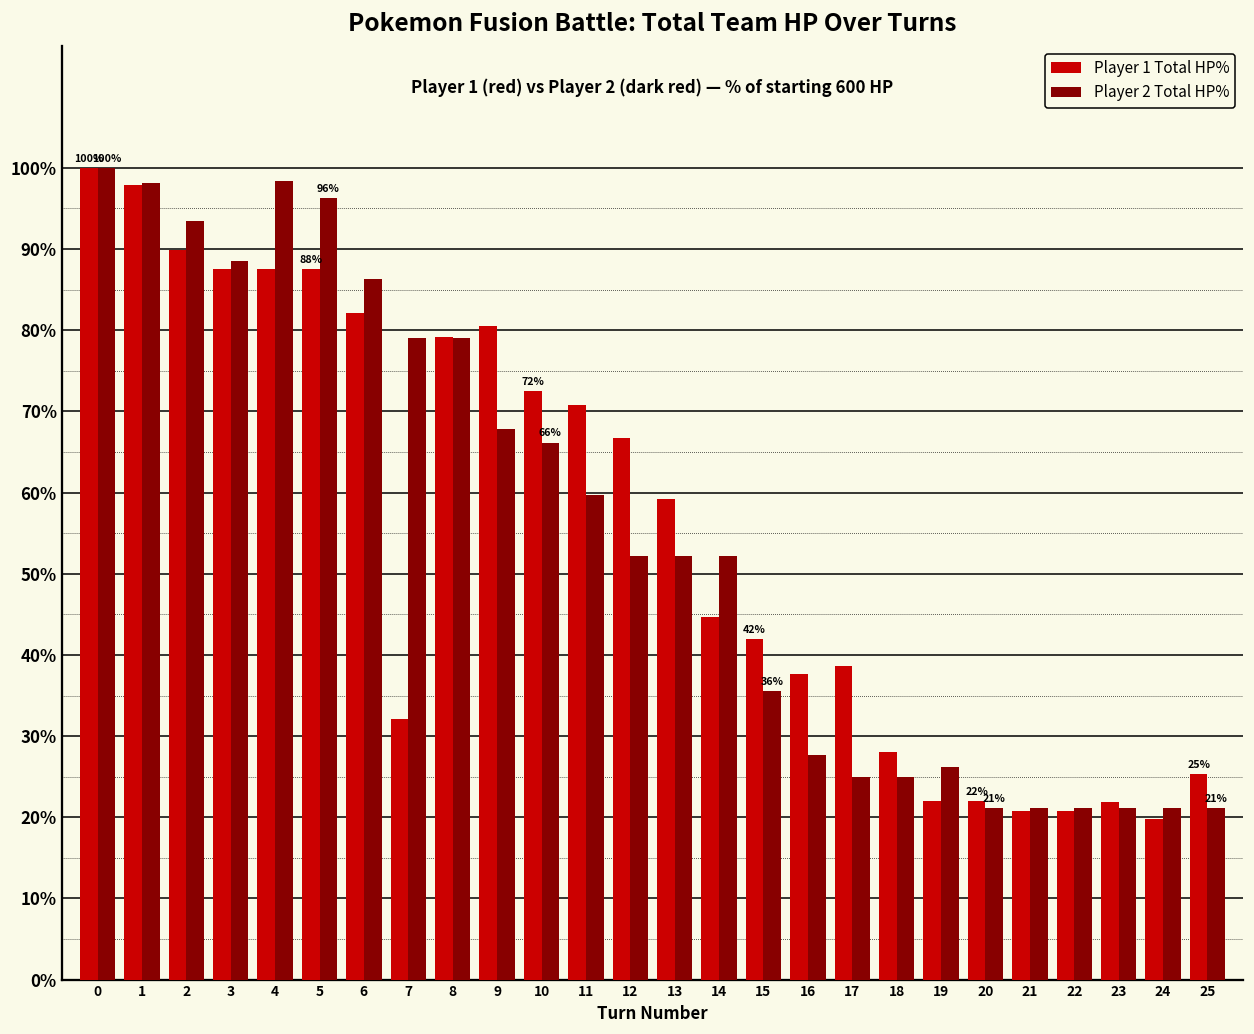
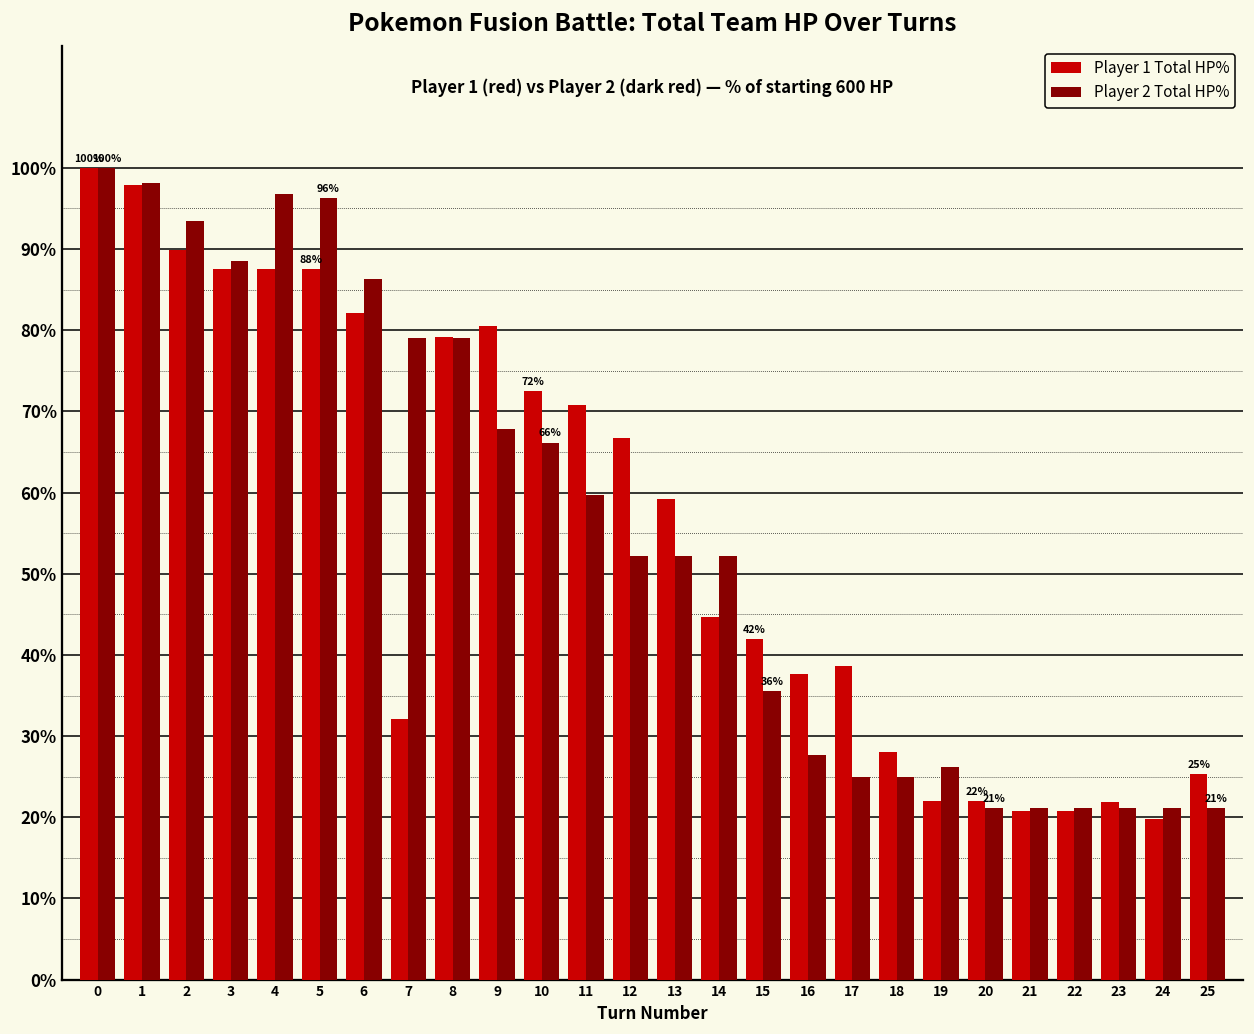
Player 2 Total HP%, 4: 98% -> 97%
